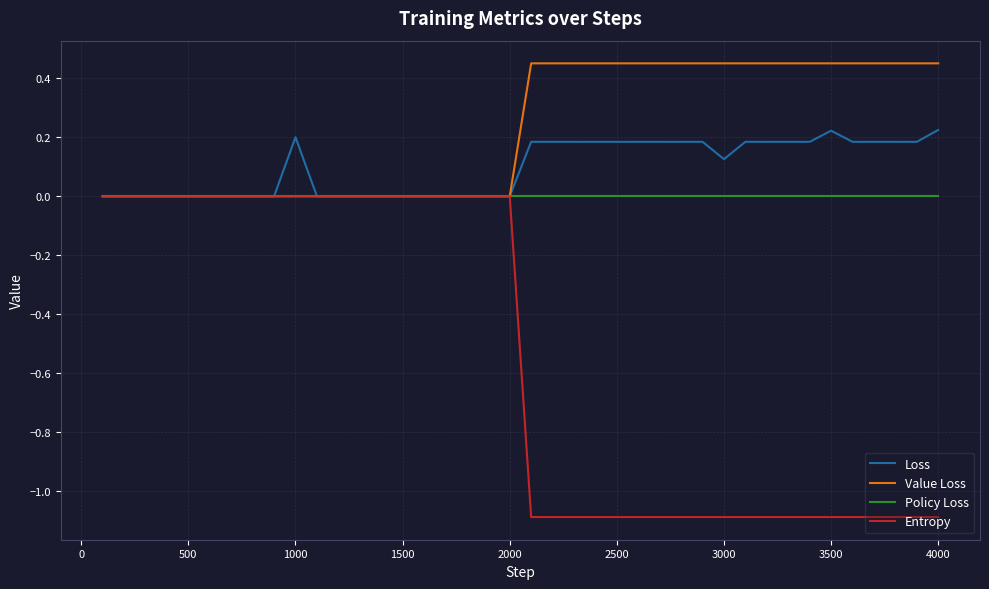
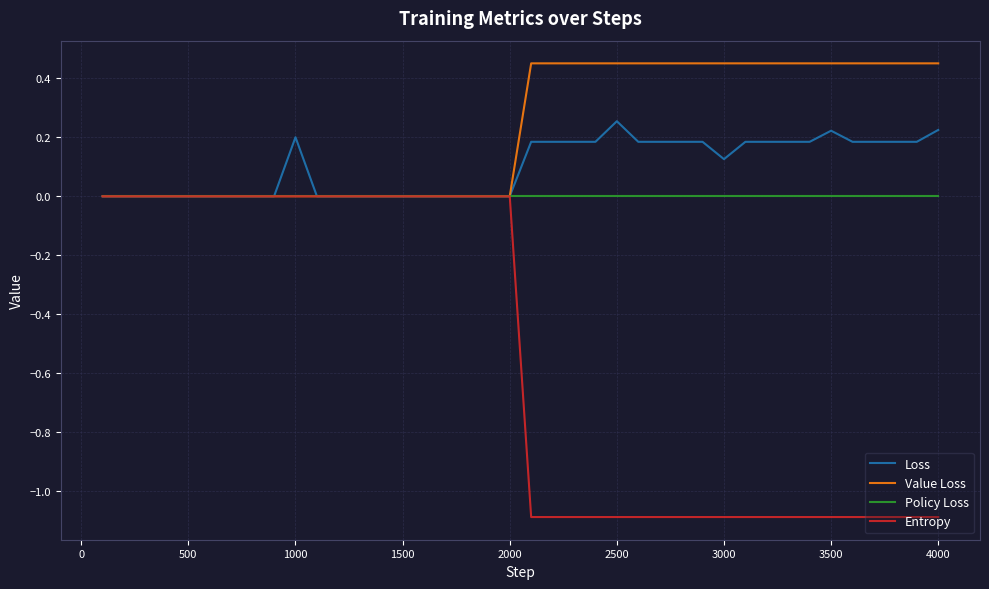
Loss, 2500: 0.18 -> 0.25
